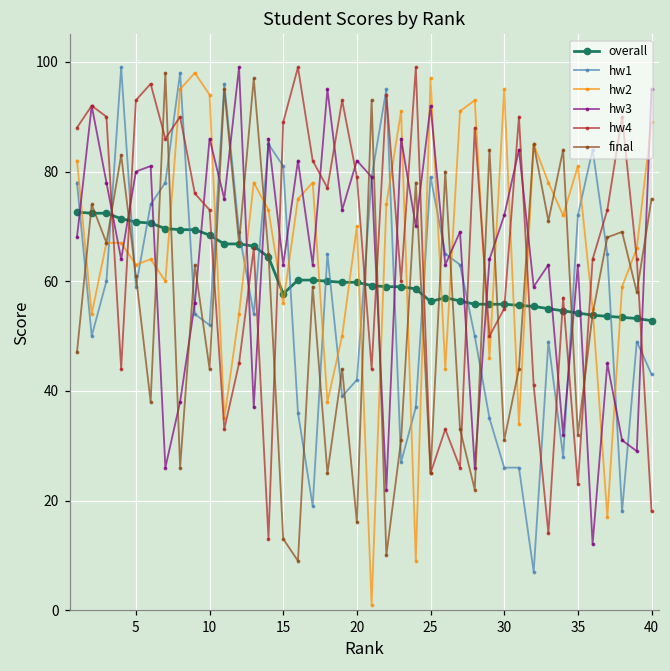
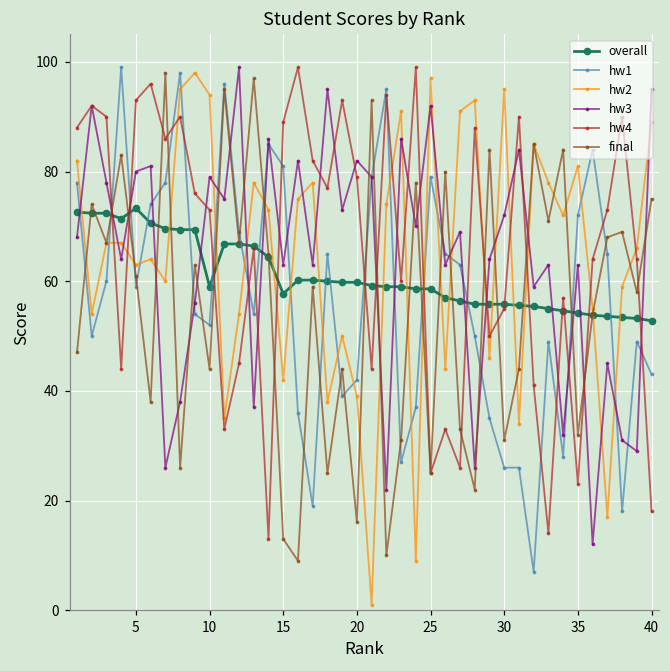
overall, 5: 71 -> 73
overall, 10: 68 -> 59
hw3, 10: 86 -> 79
hw2, 15: 56 -> 42
hw2, 20: 70 -> 39
overall, 25: 56 -> 59
